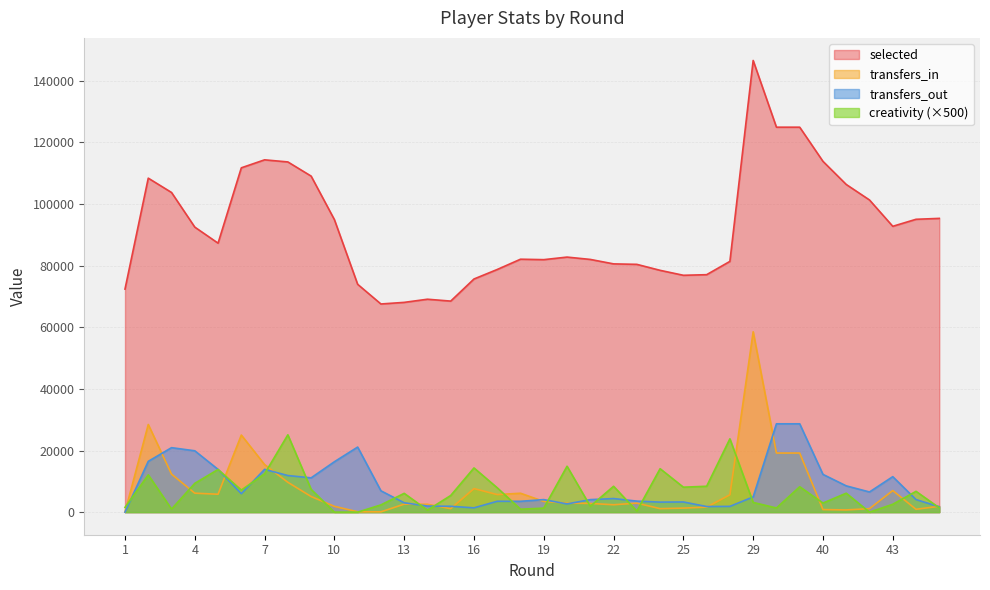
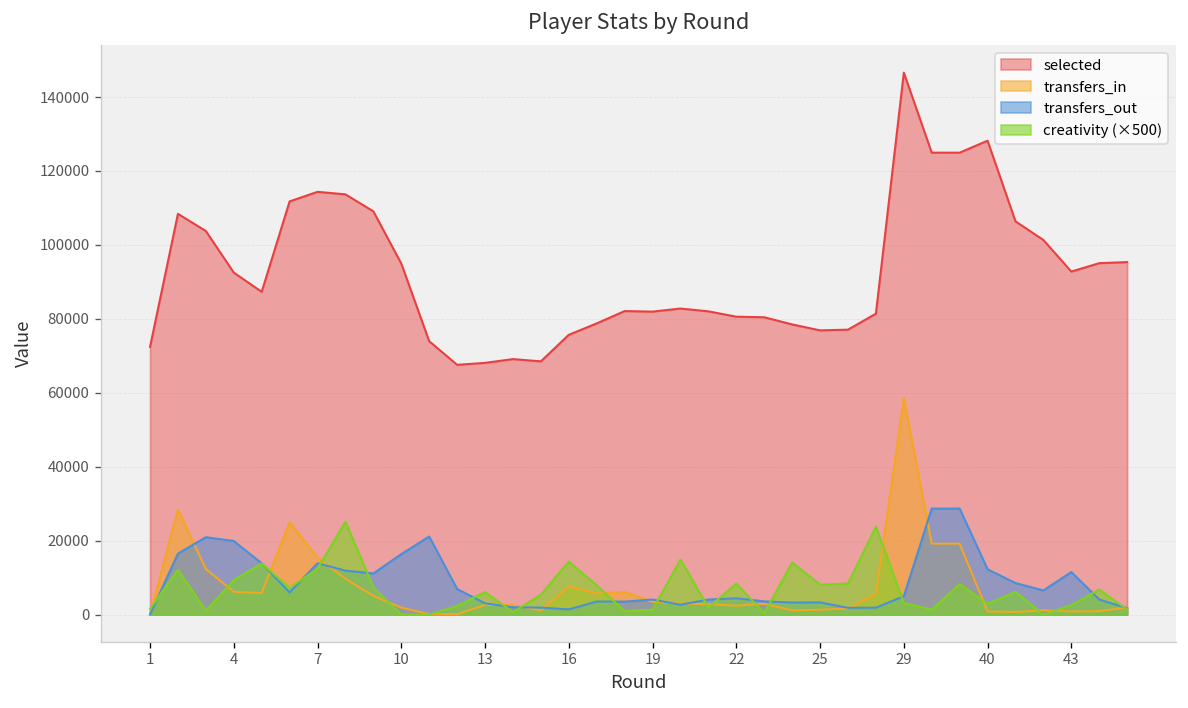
selected, 40: 114000 -> 128000
transfers_in, 43: 7000 -> 1000
